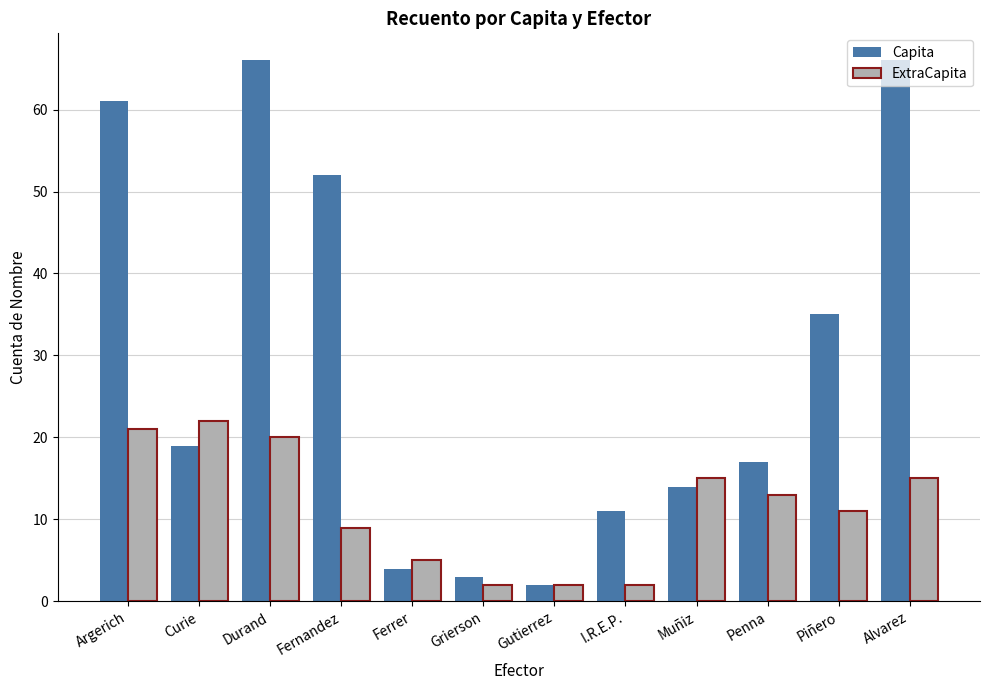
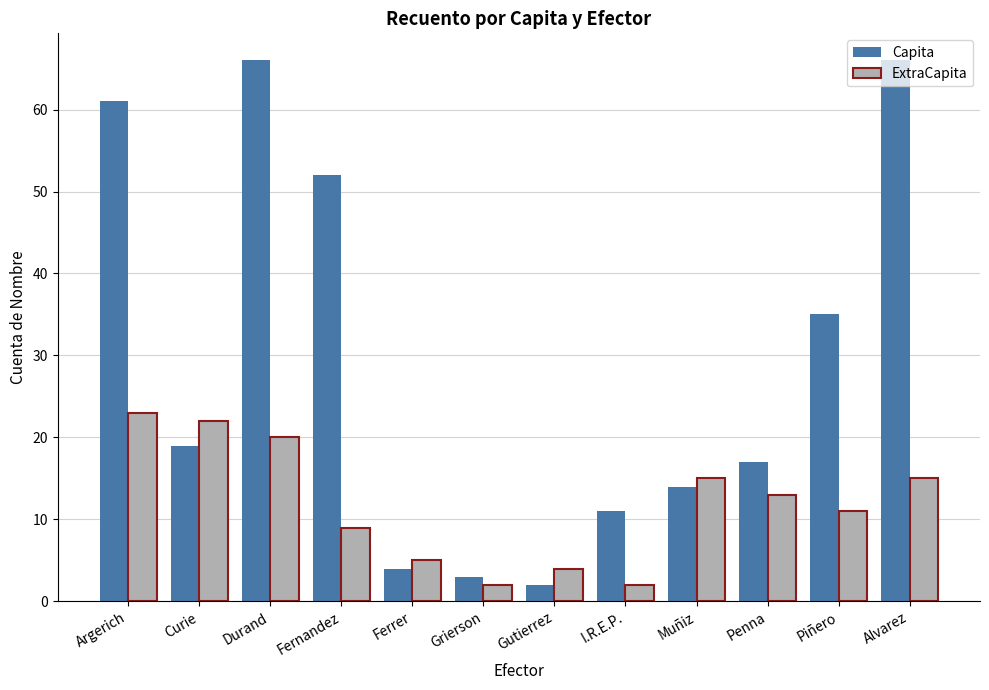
ExtraCapita, Argerich: 21 -> 23
ExtraCapita, Gutierrez: 2 -> 4
